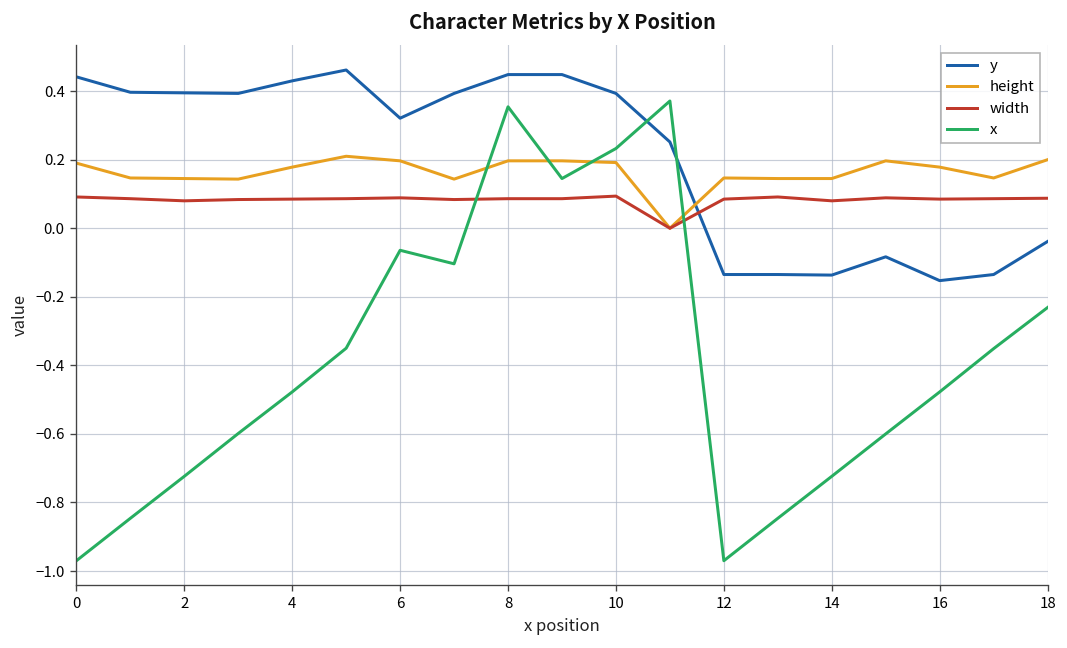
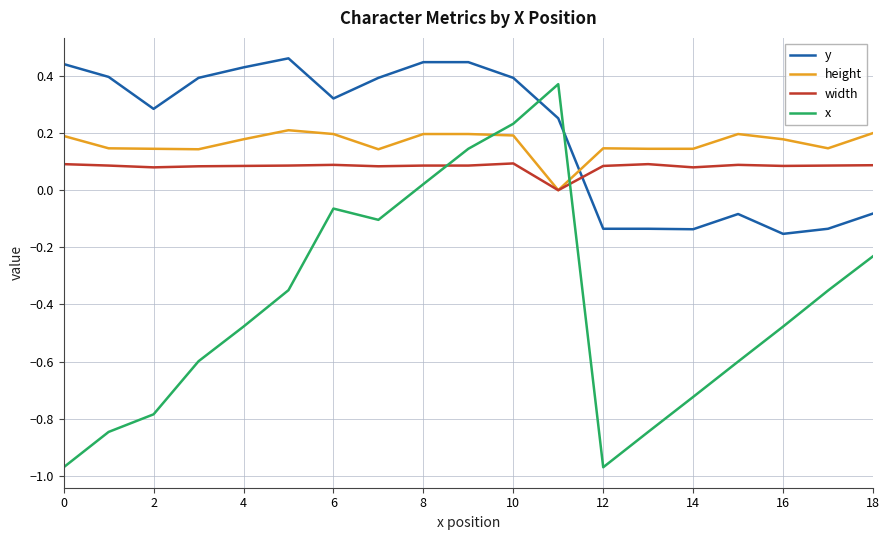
y, 2: 0.40 -> 0.28
x, 2: -0.72 -> -0.78
x, 8: 0.35 -> 0.02
y, 18: -0.04 -> -0.08
